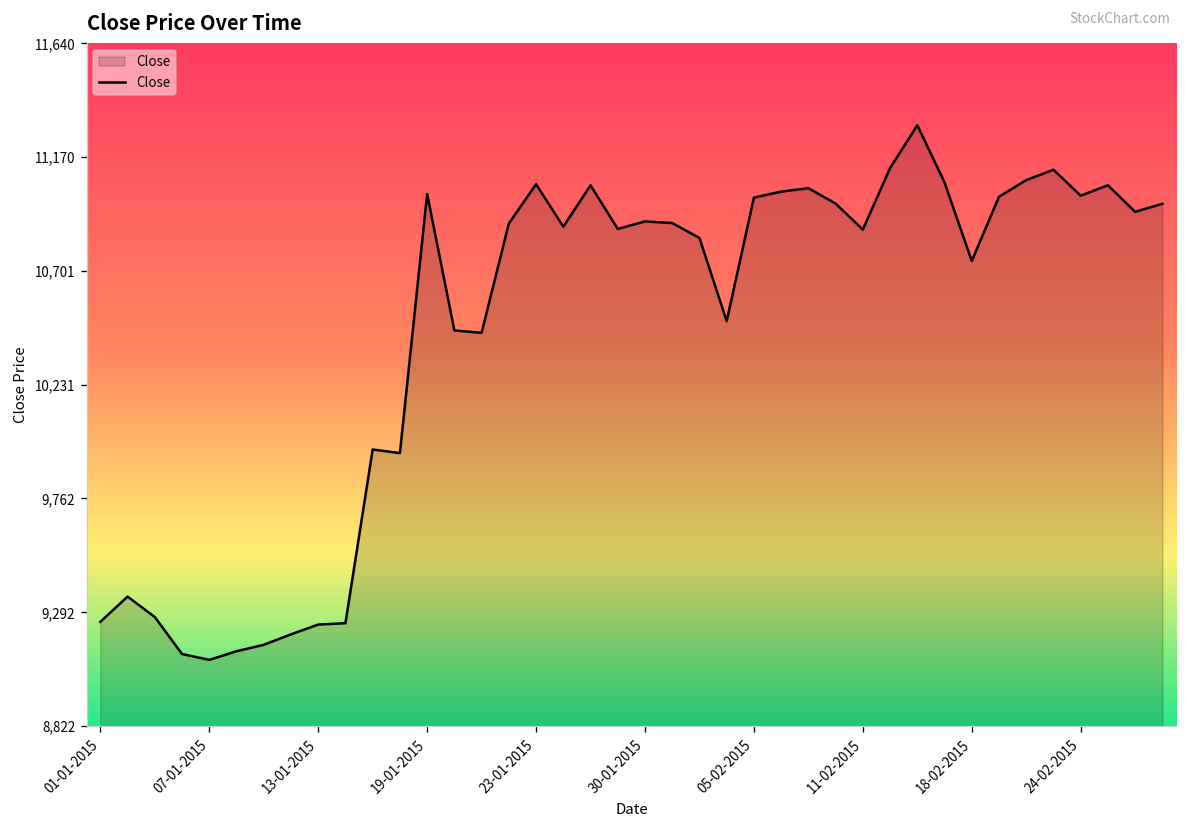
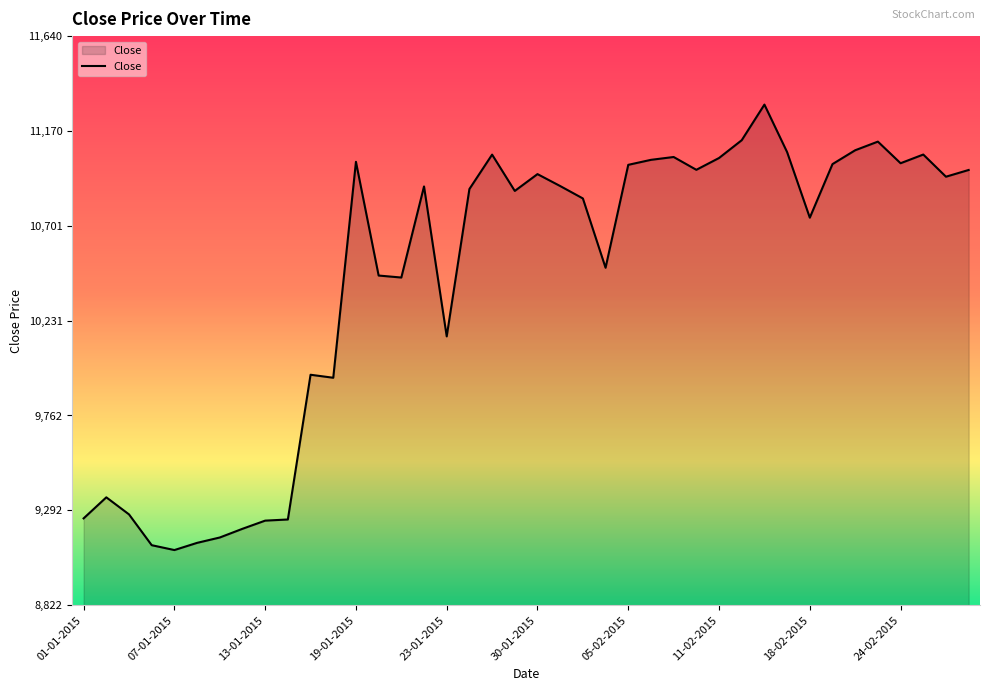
23-01-2015: 11,060 -> 10,150
30-01-2015: 10,900 -> 10,960
11-02-2015: 10,870 -> 11,040
